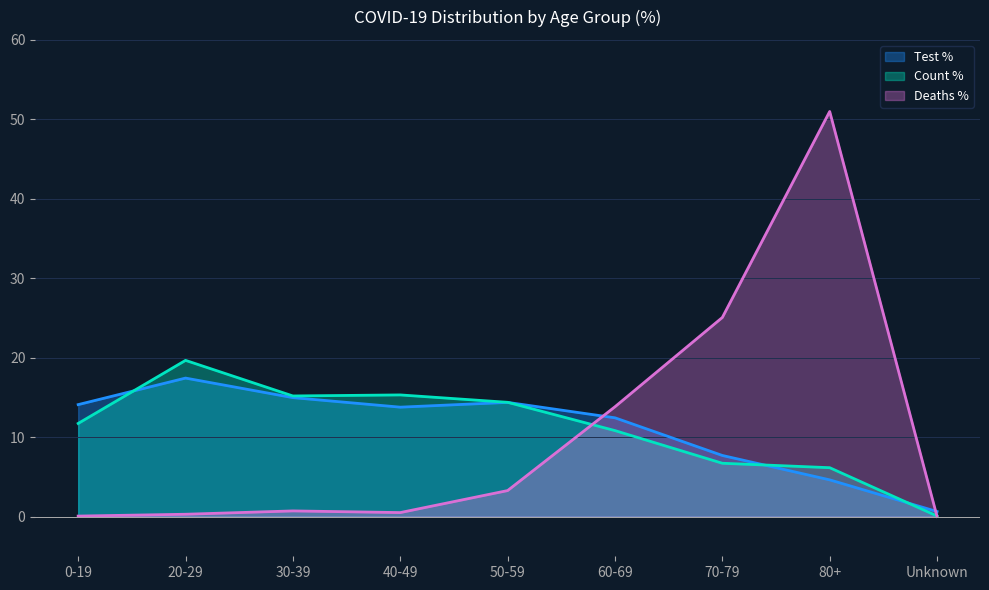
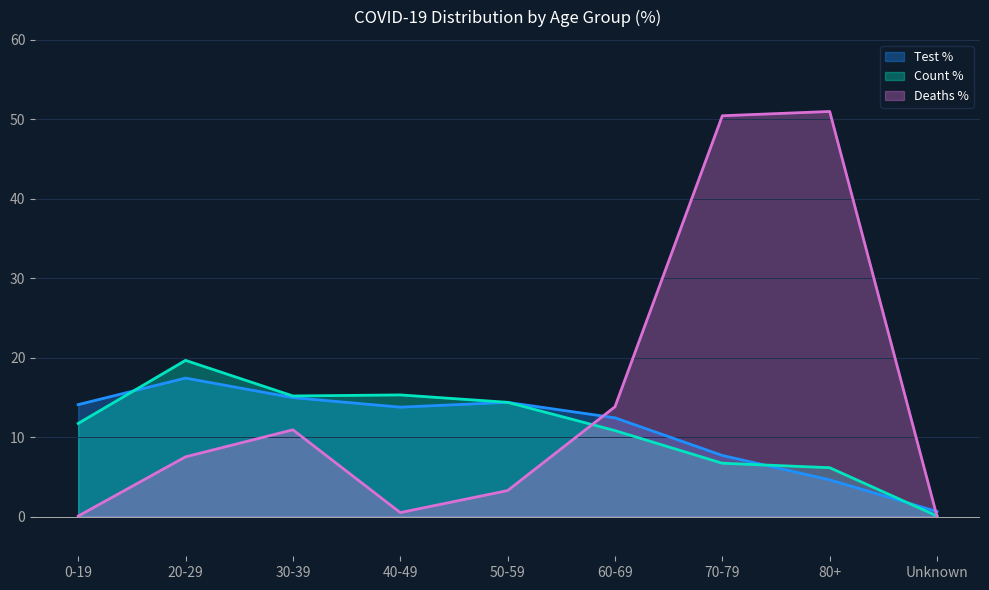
Deaths %, 20-29: 0 -> 8
Deaths %, 30-39: 1 -> 11
Deaths %, 70-79: 25 -> 50
